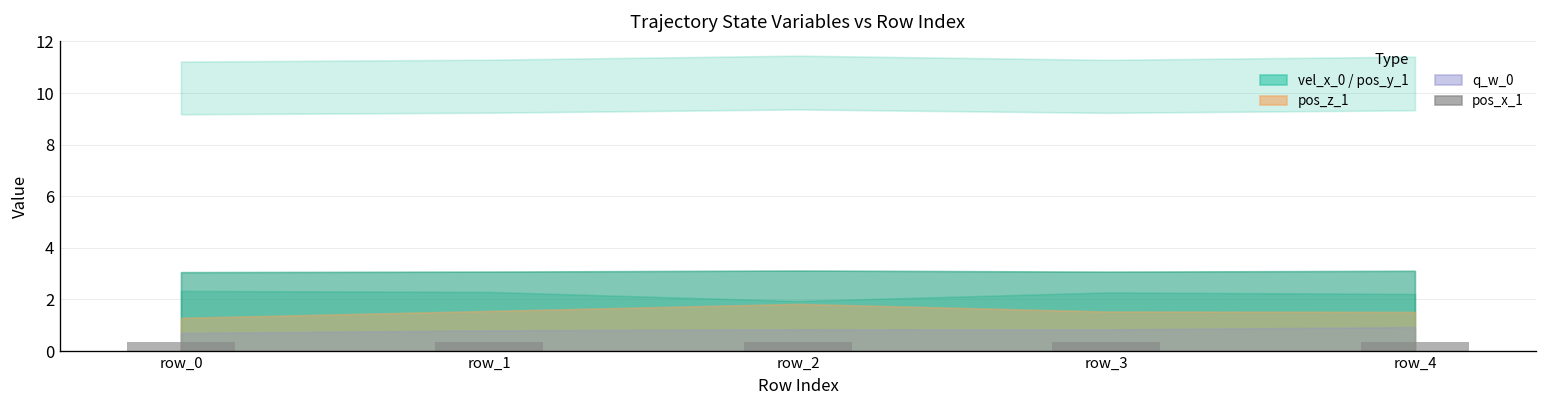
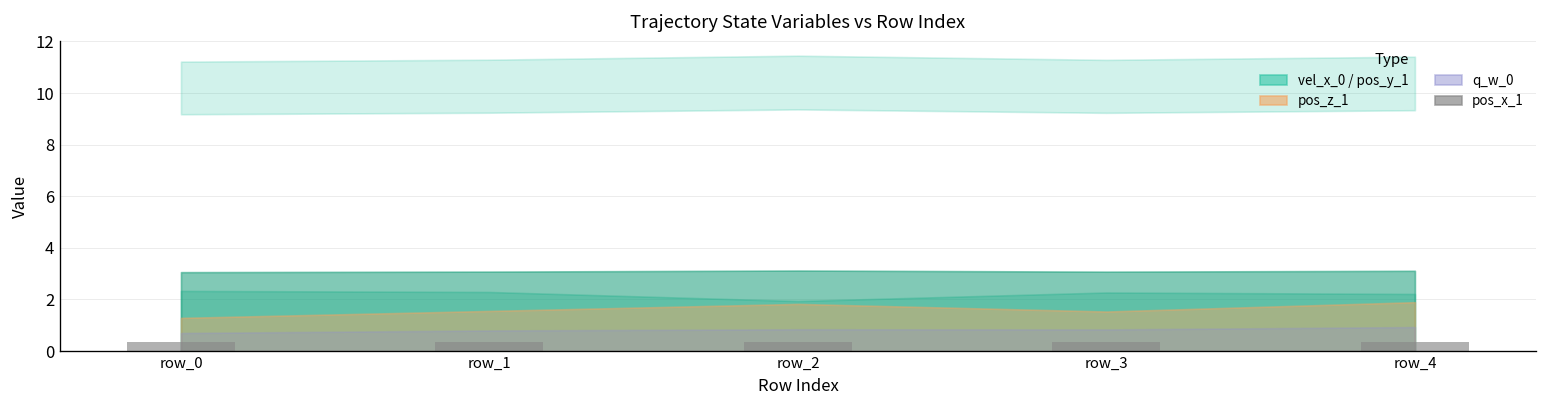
pos_z_1, row_4: 1.5 -> 1.9
